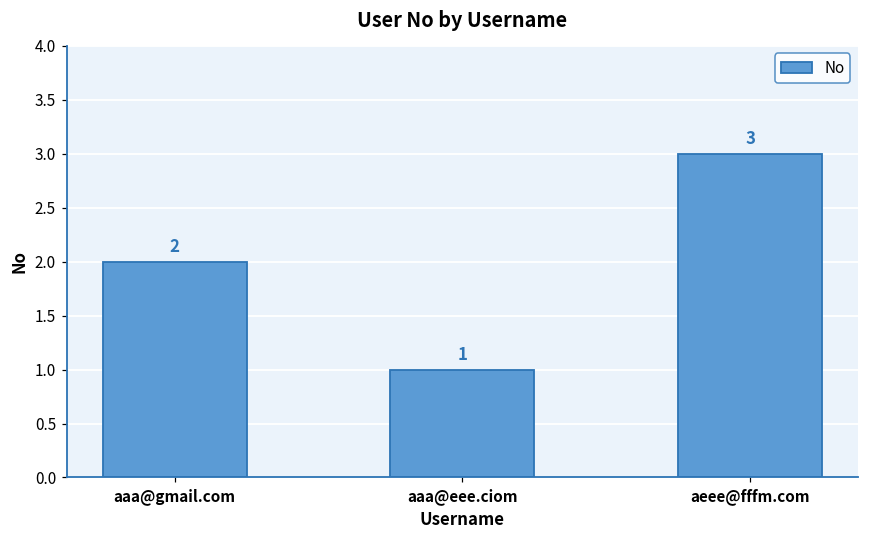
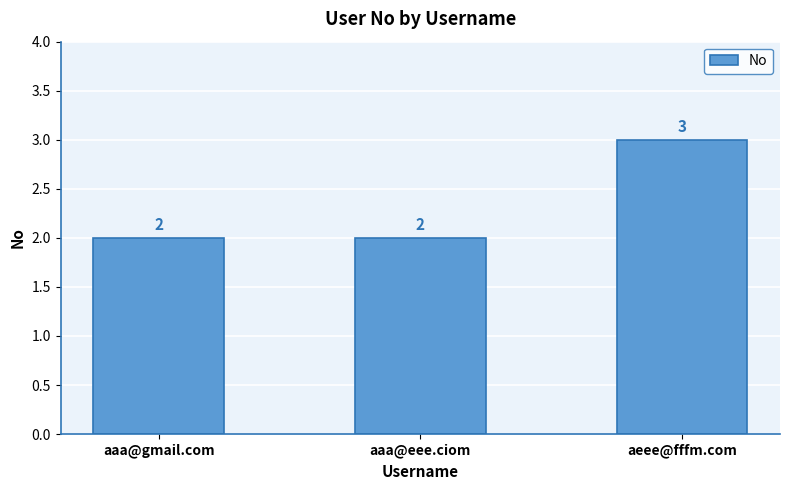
aaa@eee.ciom: 1 -> 2
